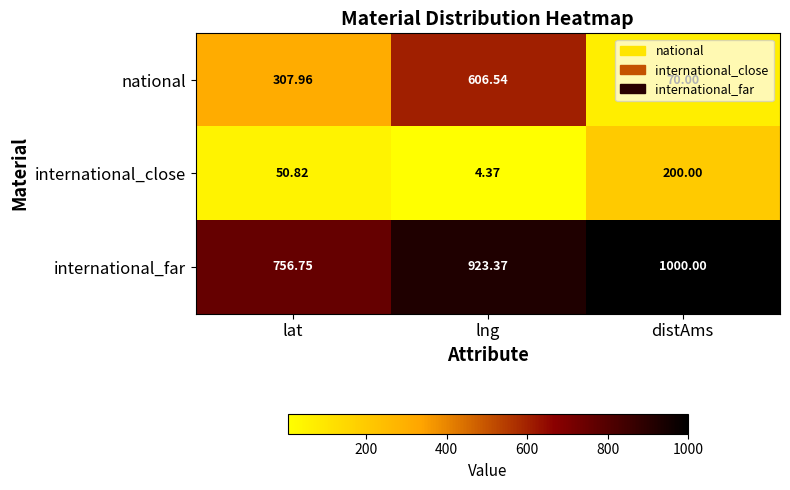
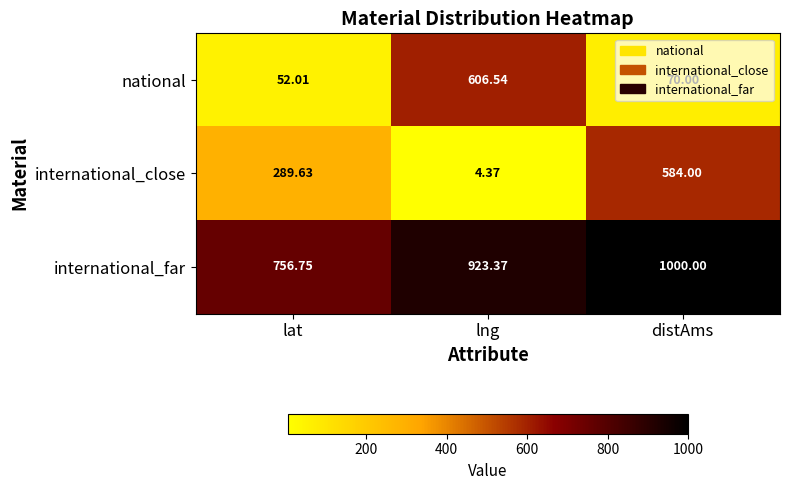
national, lat: 307.96 -> 52.01
international_close, lat: 50.82 -> 289.63
international_close, distAms: 200.00 -> 584.00
